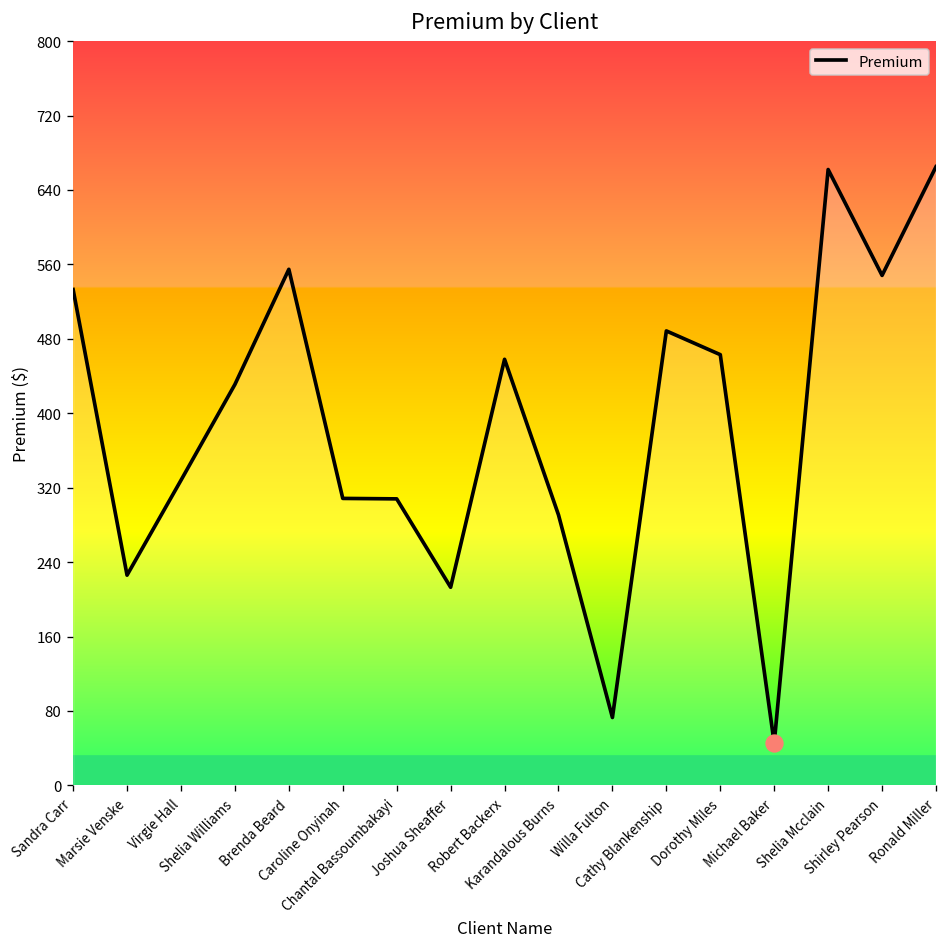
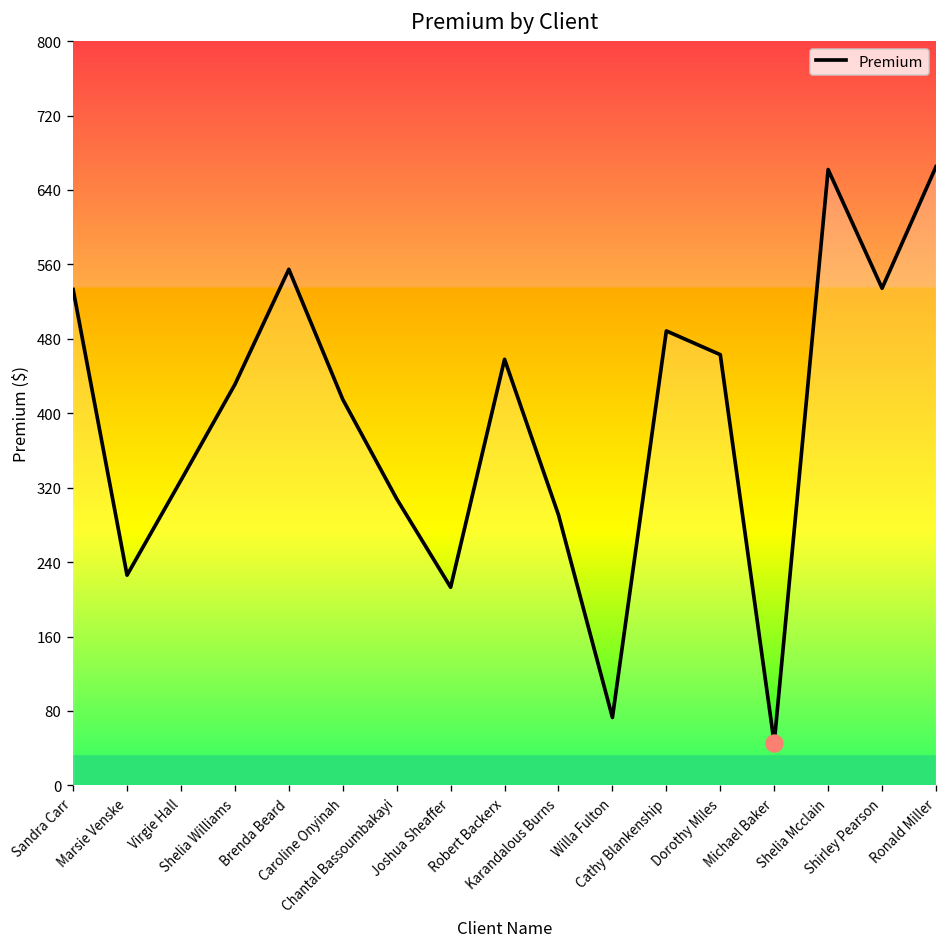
Premium, Caroline Onyinah: 310 -> 410
Premium, Shirley Pearson: 550 -> 530
